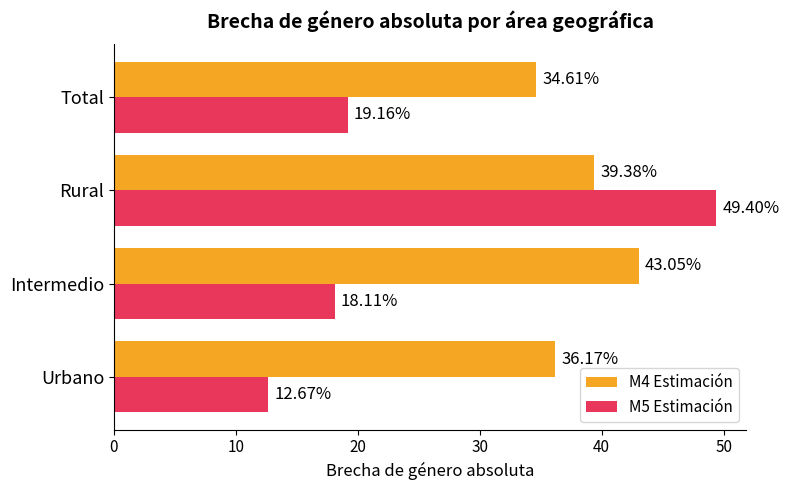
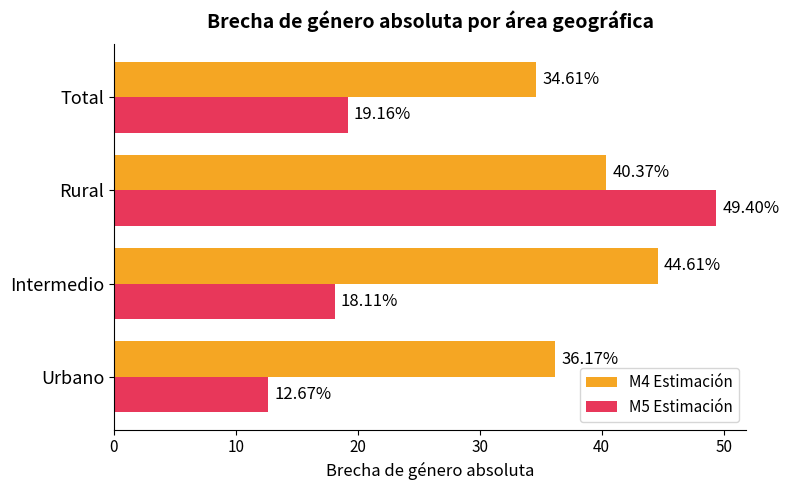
M4 Estimación, Rural: 39.38% -> 40.37%
M4 Estimación, Intermedio: 43.05% -> 44.61%
